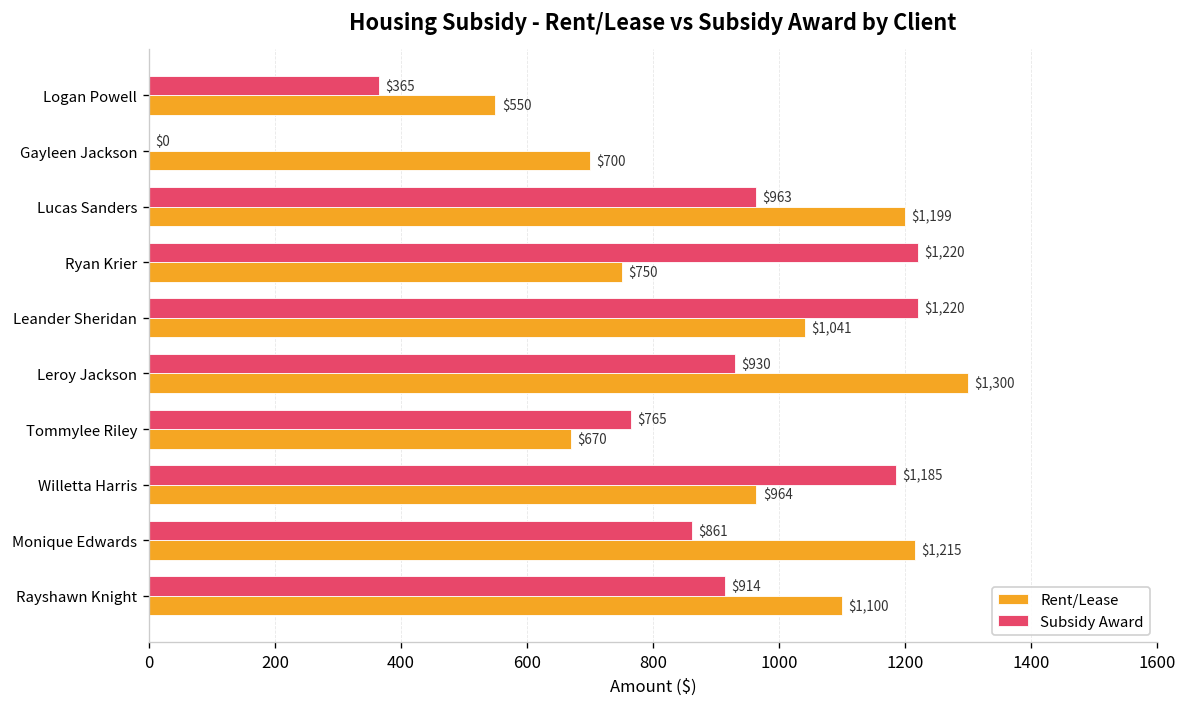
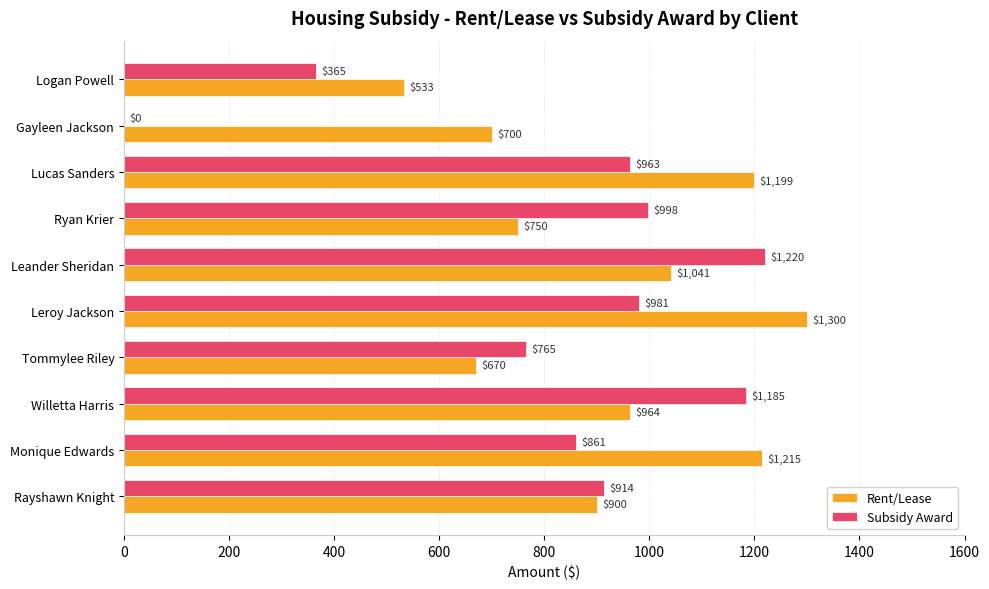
Rent/Lease, Logan Powell: $550 -> $533
Subsidy Award, Ryan Krier: $1,220 -> $998
Subsidy Award, Leroy Jackson: $930 -> $981
Rent/Lease, Rayshawn Knight: $1,100 -> $900
